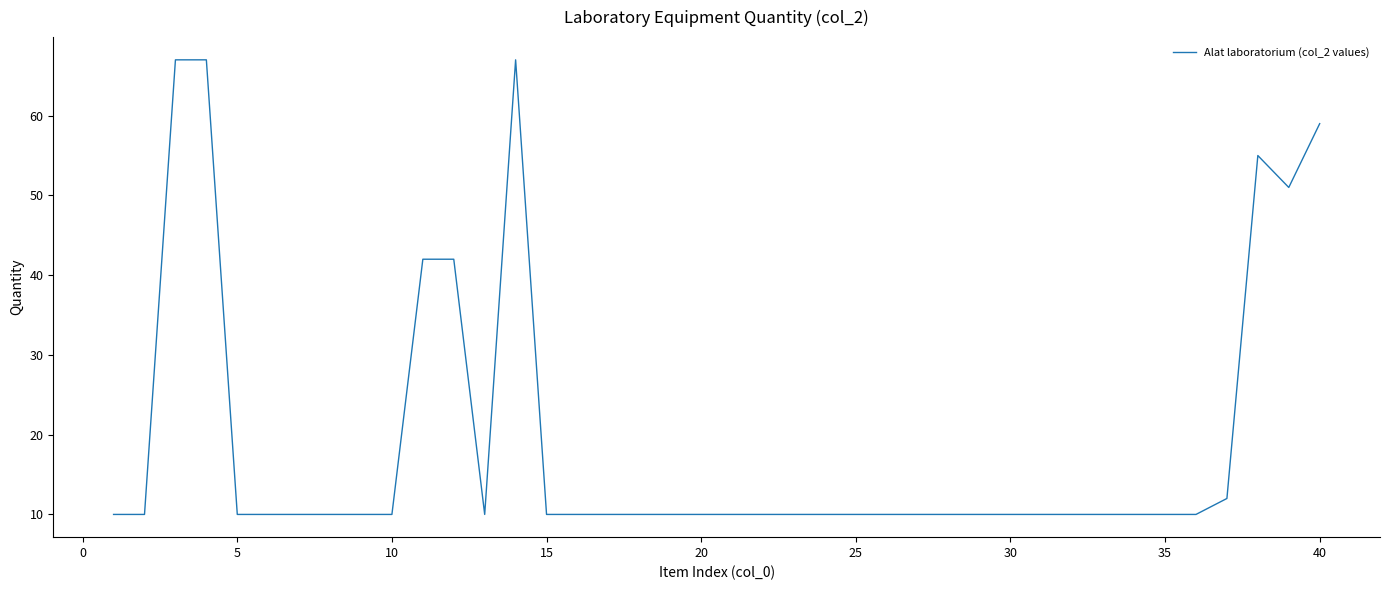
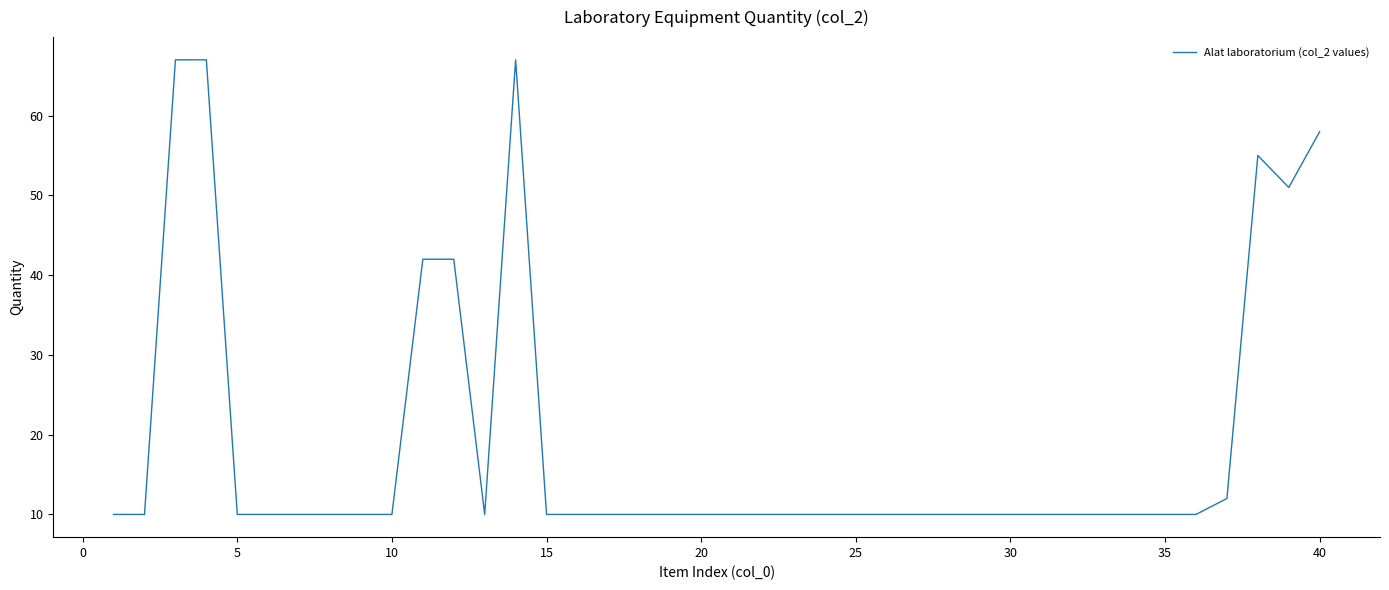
40: 59 -> 58
